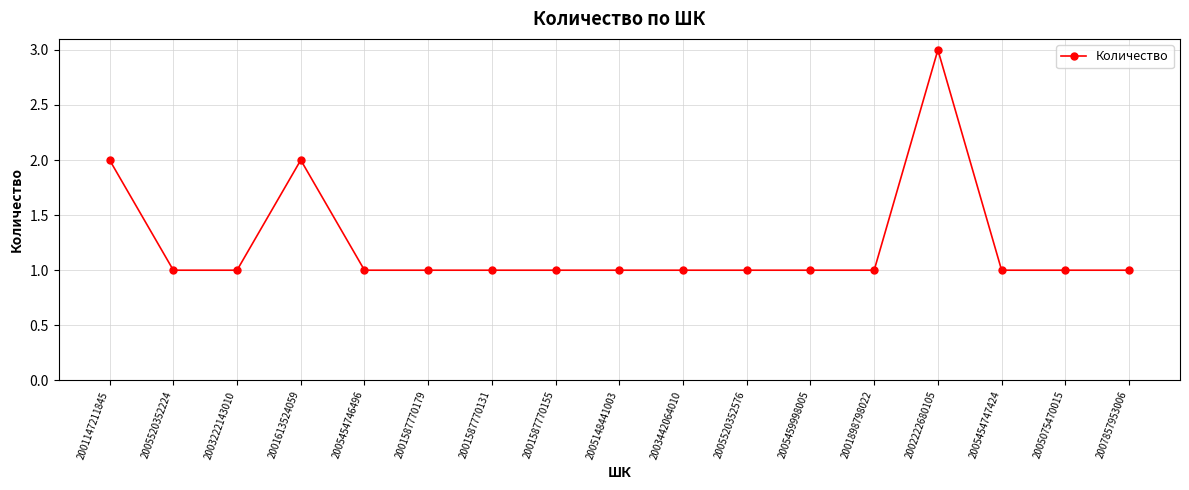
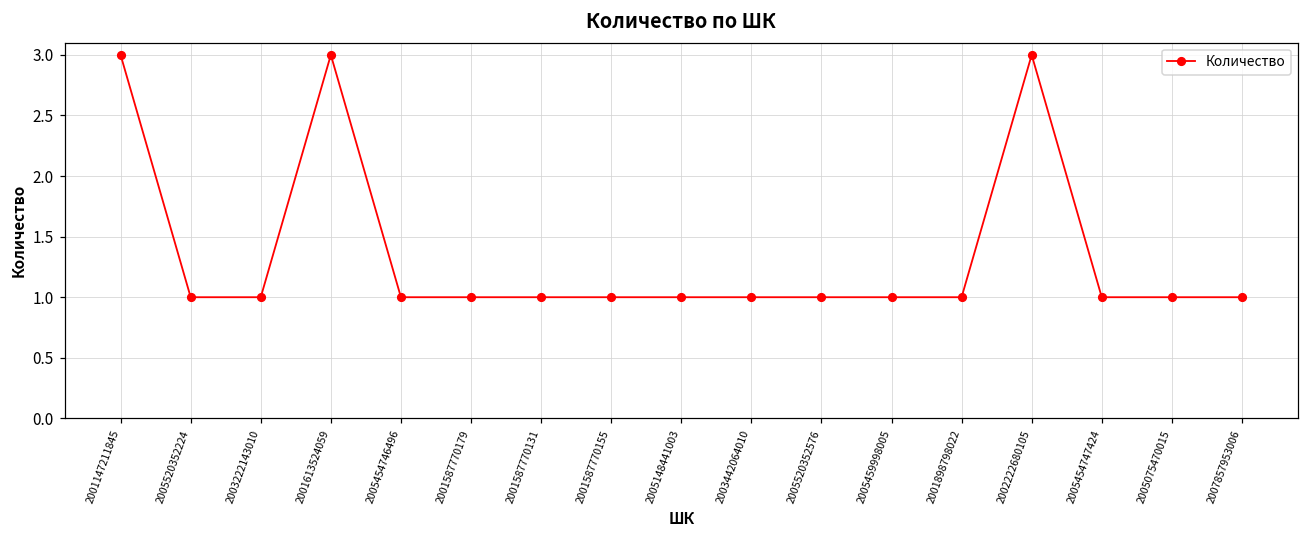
2001147211845: 2 -> 3
2001613524059: 2 -> 3
